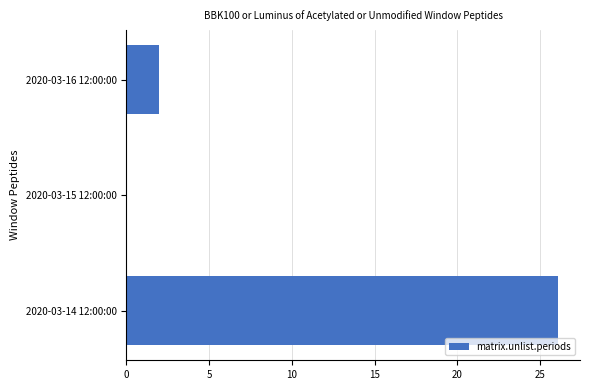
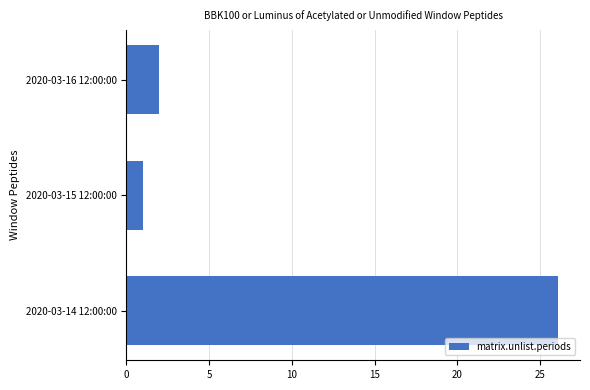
2020-03-15 12:00:00: 0 -> 1
